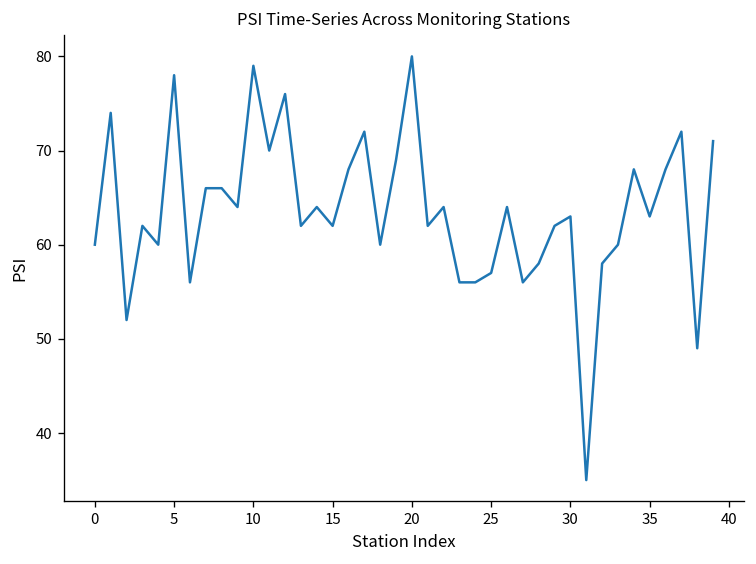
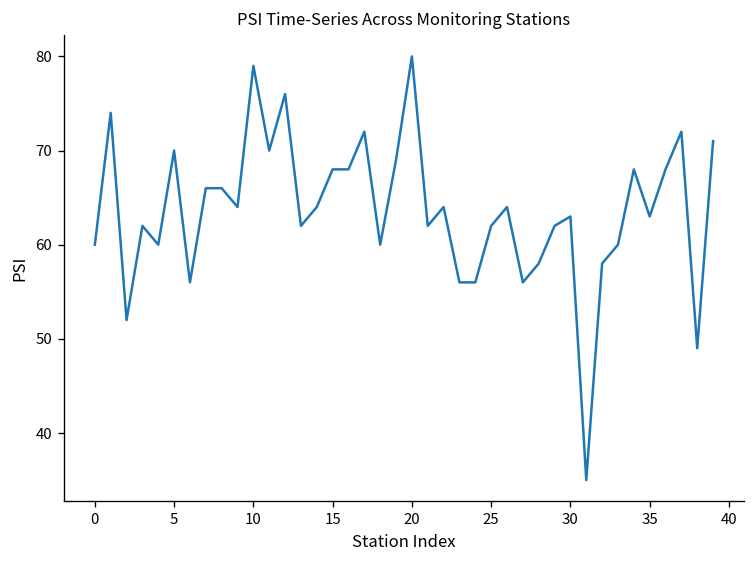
5: 78 -> 70
15: 62 -> 68
25: 57 -> 62
